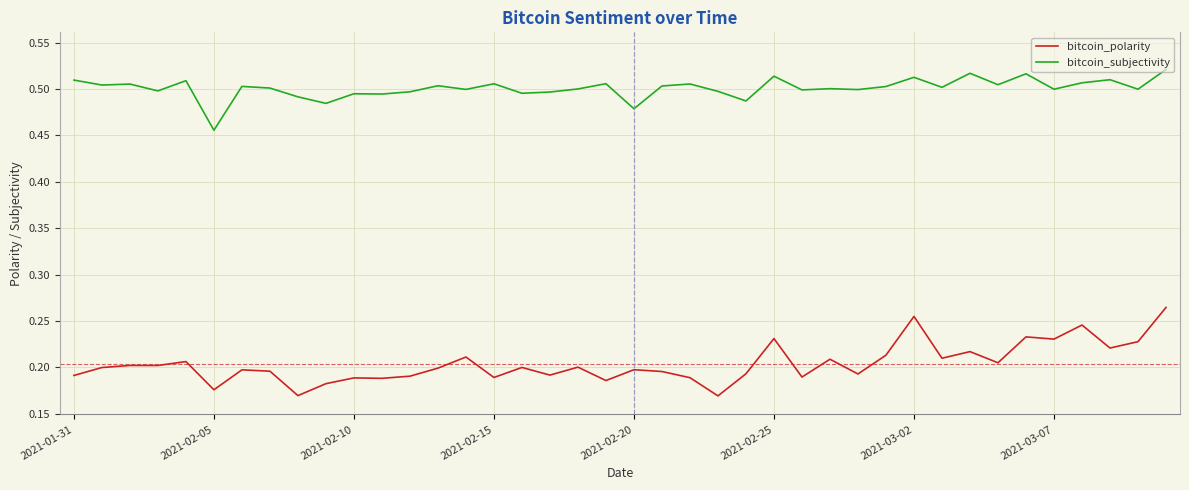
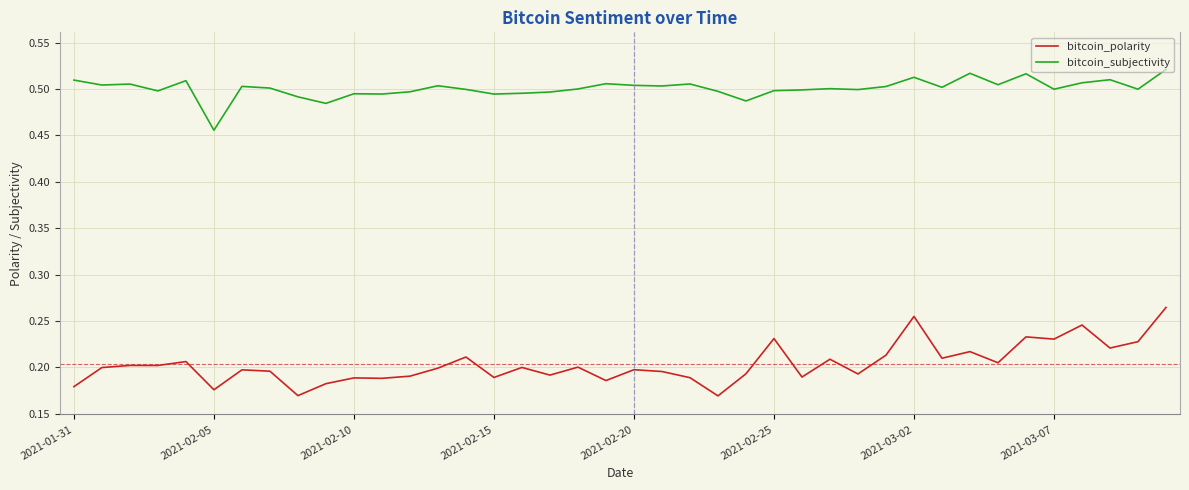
bitcoin_polarity, 2021-01-31: 0.19 -> 0.18
bitcoin_subjectivity, 2021-02-15: 0.51 -> 0.49
bitcoin_subjectivity, 2021-02-20: 0.48 -> 0.50
bitcoin_subjectivity, 2021-02-25: 0.51 -> 0.50
